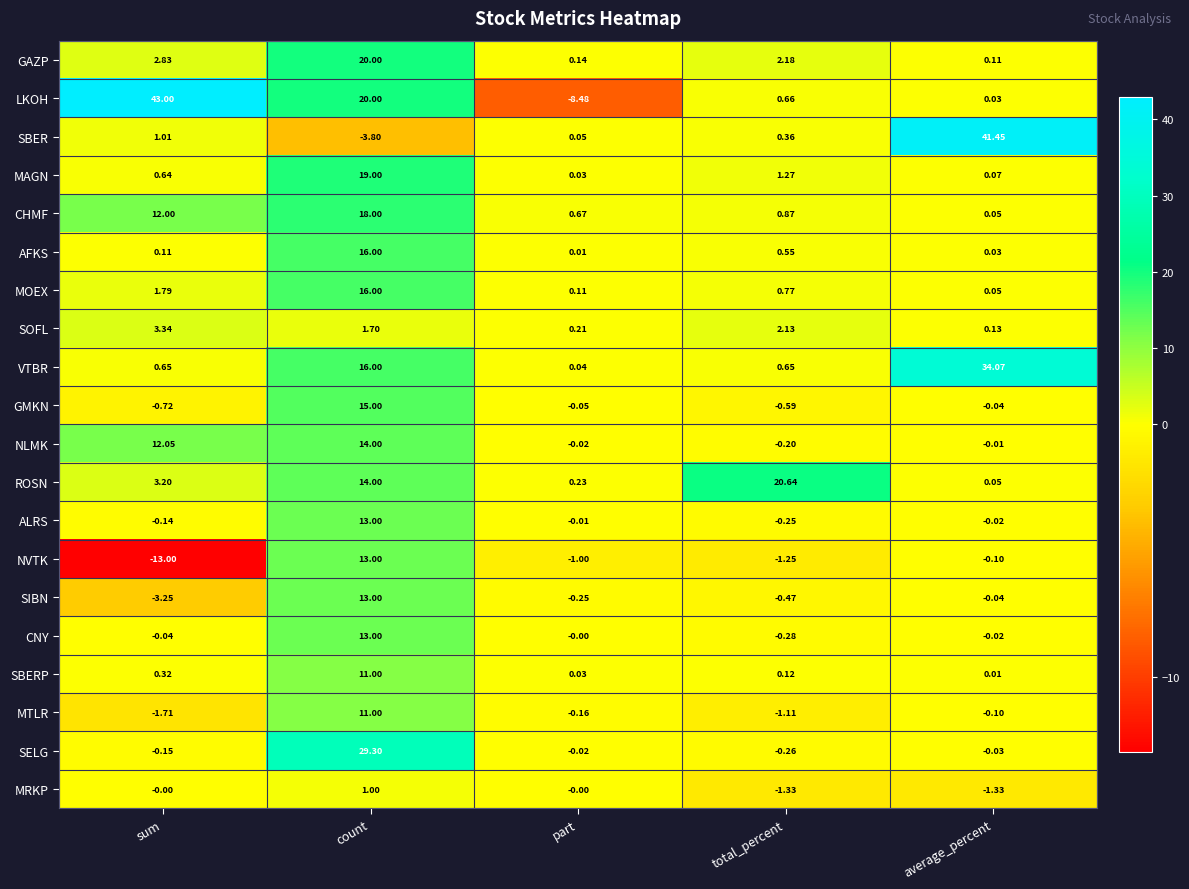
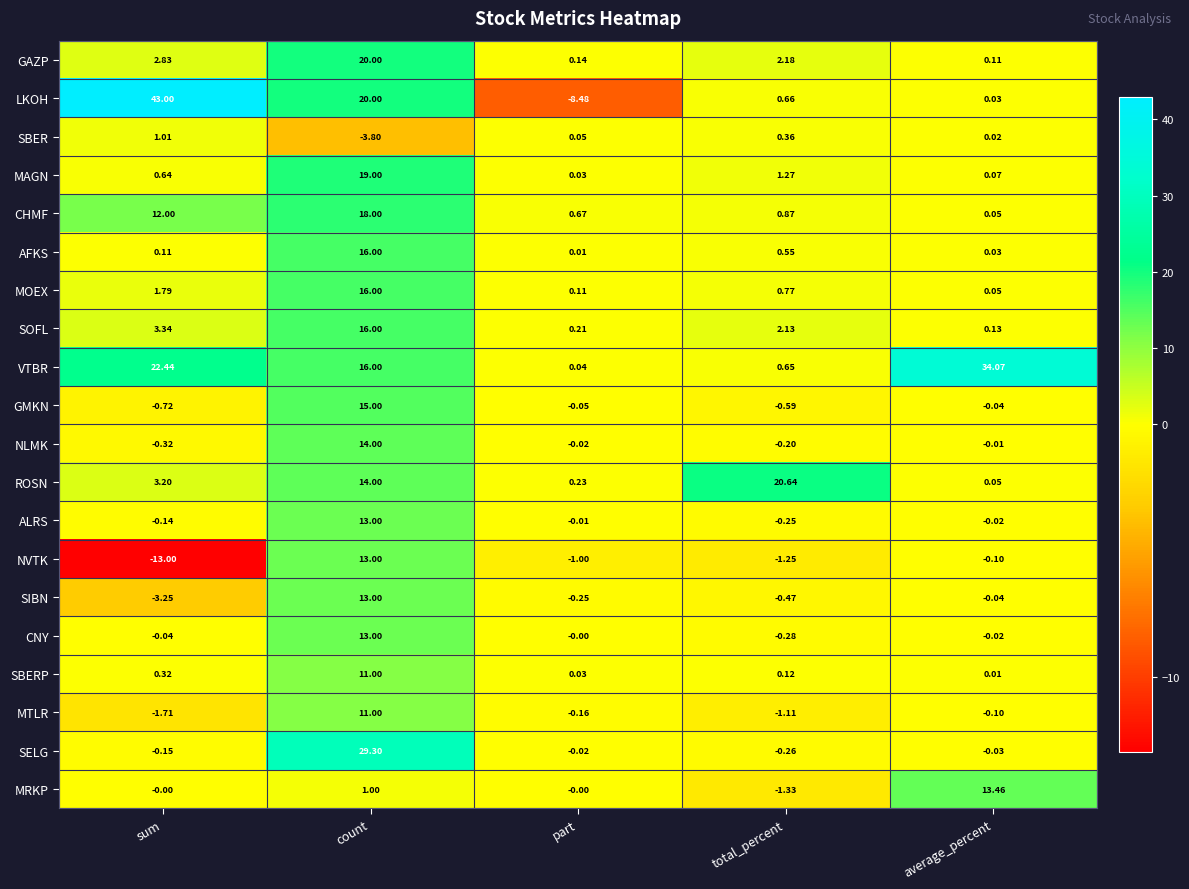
SBER, average_percent: 41.45 -> 0.02
SOFL, count: 1.70 -> 16.00
VTBR, sum: 0.65 -> 22.44
NLMK, sum: 12.05 -> -0.32
MRKP, average_percent: -1.33 -> 13.46
